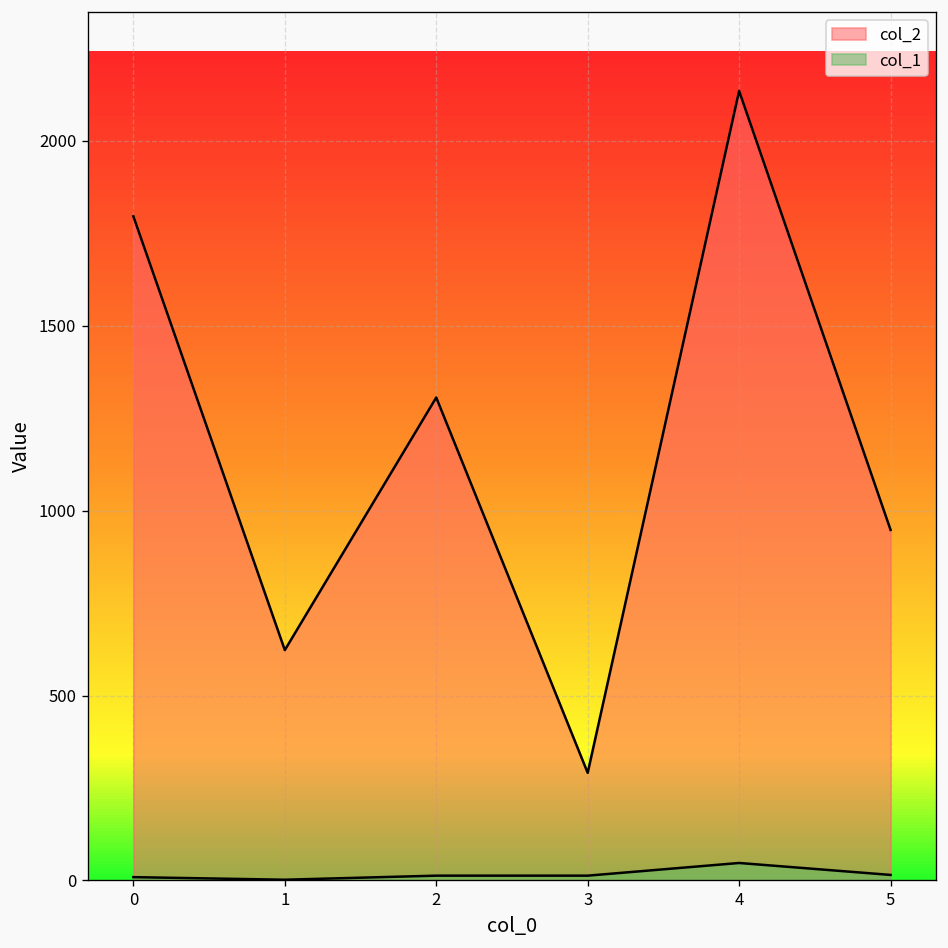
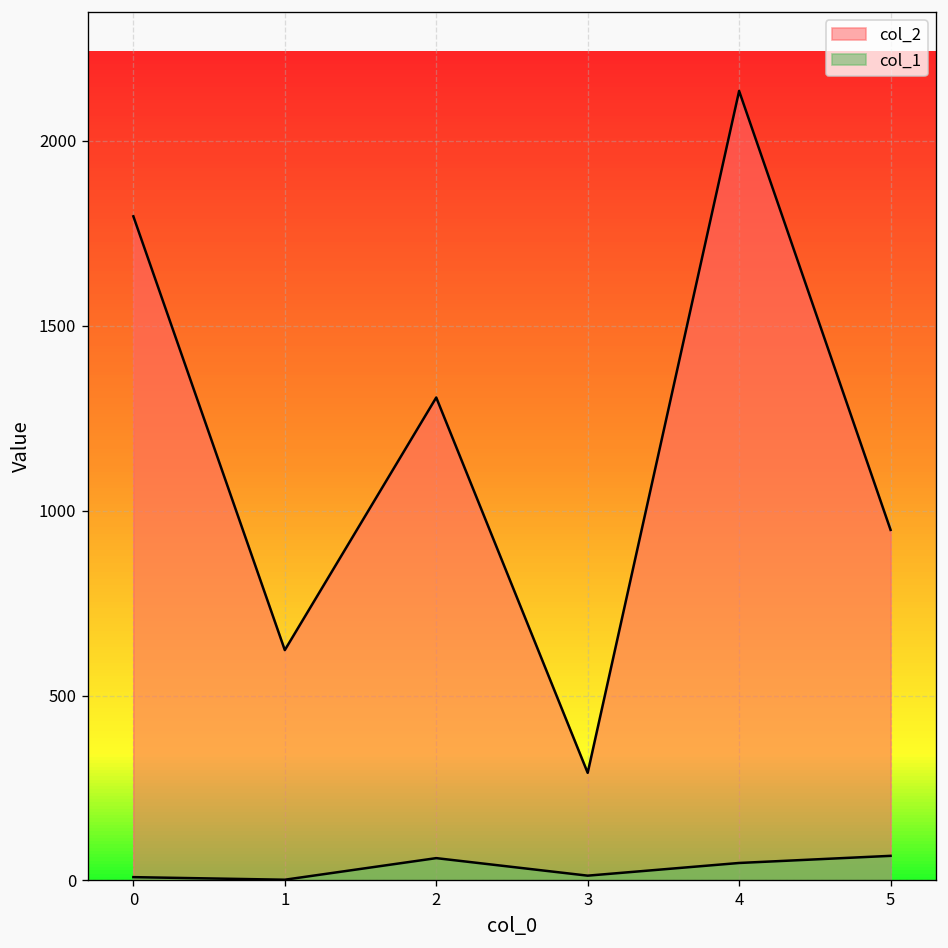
col_1, 2: 10 -> 60
col_1, 5: 20 -> 70
